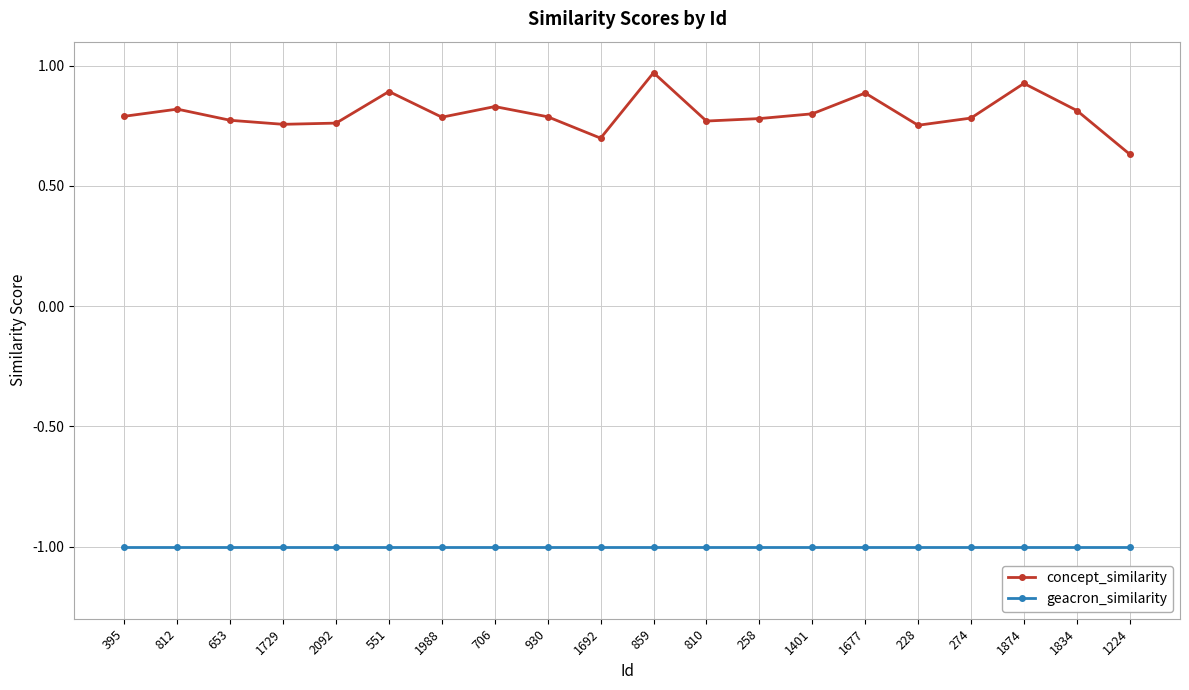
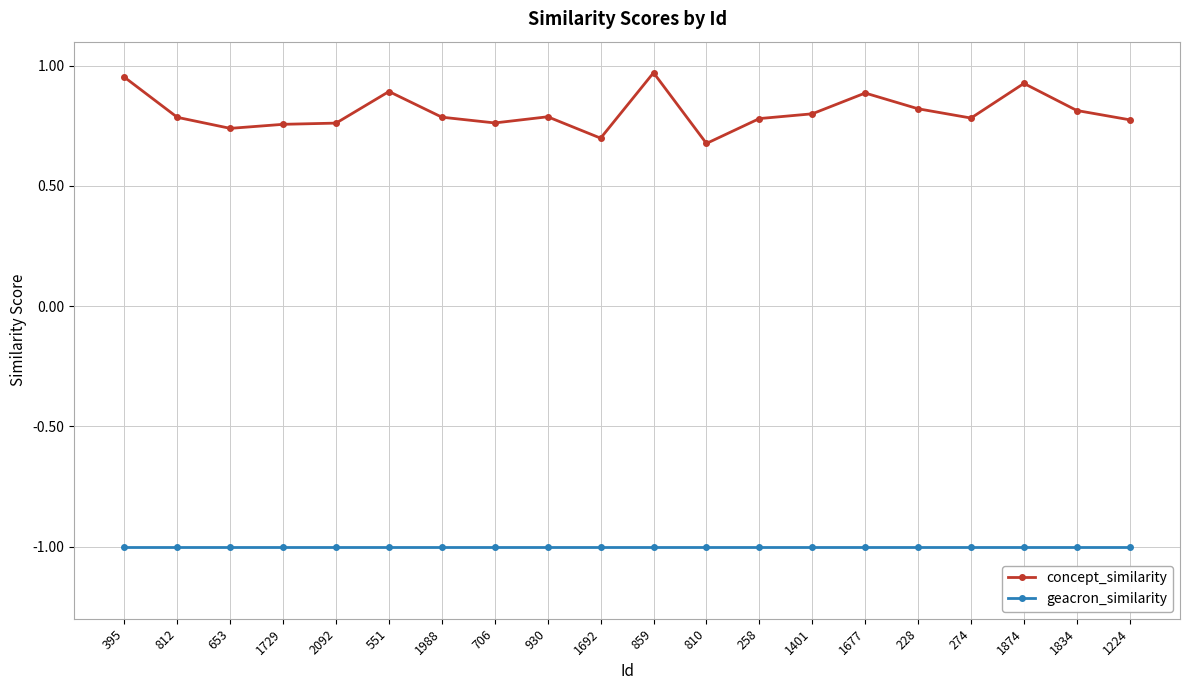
concept_similarity, 395: 0.79 -> 0.95
concept_similarity, 812: 0.82 -> 0.79
concept_similarity, 653: 0.77 -> 0.74
concept_similarity, 706: 0.83 -> 0.76
concept_similarity, 810: 0.77 -> 0.68
concept_similarity, 228: 0.75 -> 0.82
concept_similarity, 1224: 0.63 -> 0.78
